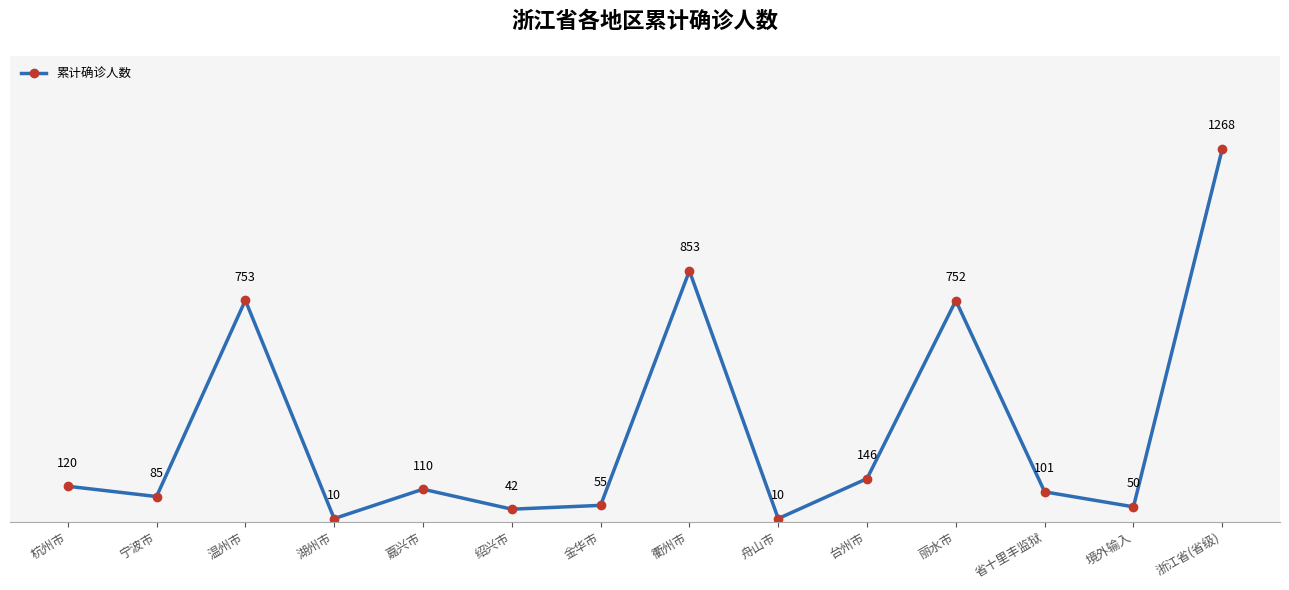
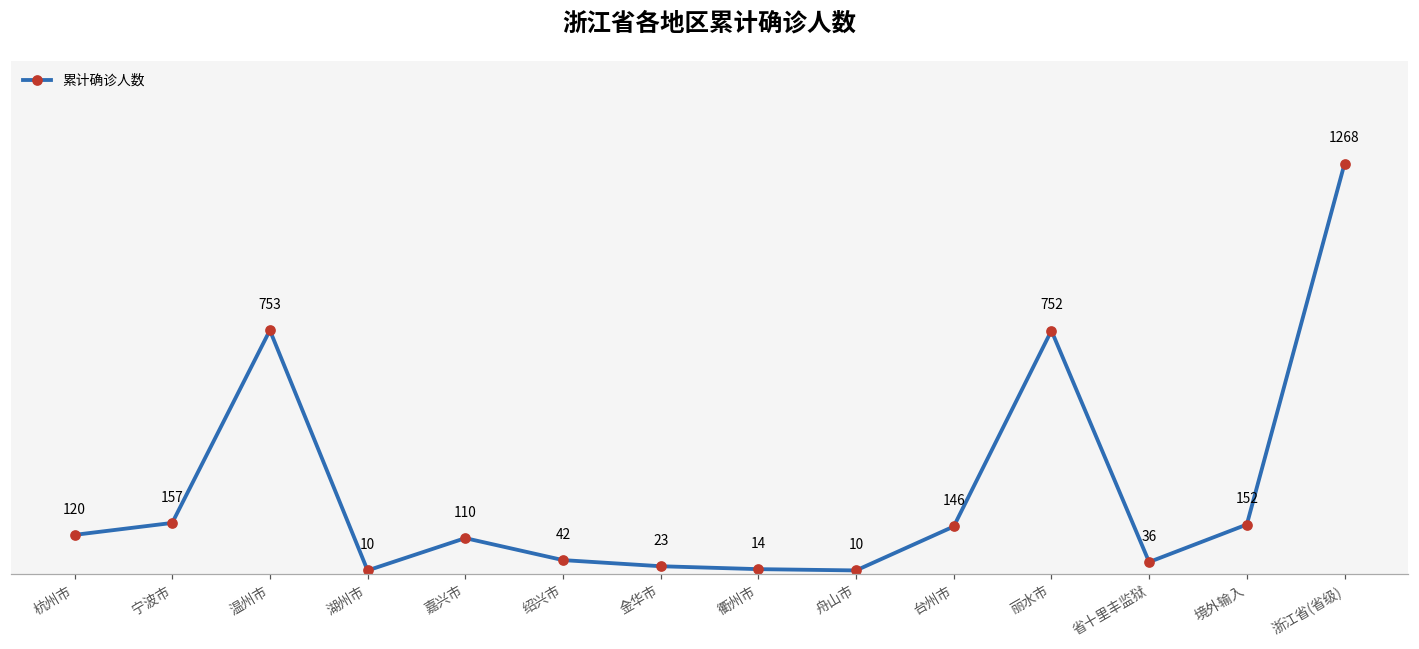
宁波市: 85 -> 157
金华市: 55 -> 23
衢州市: 853 -> 14
省十里丰监狱: 101 -> 36
境外输入: 50 -> 152
